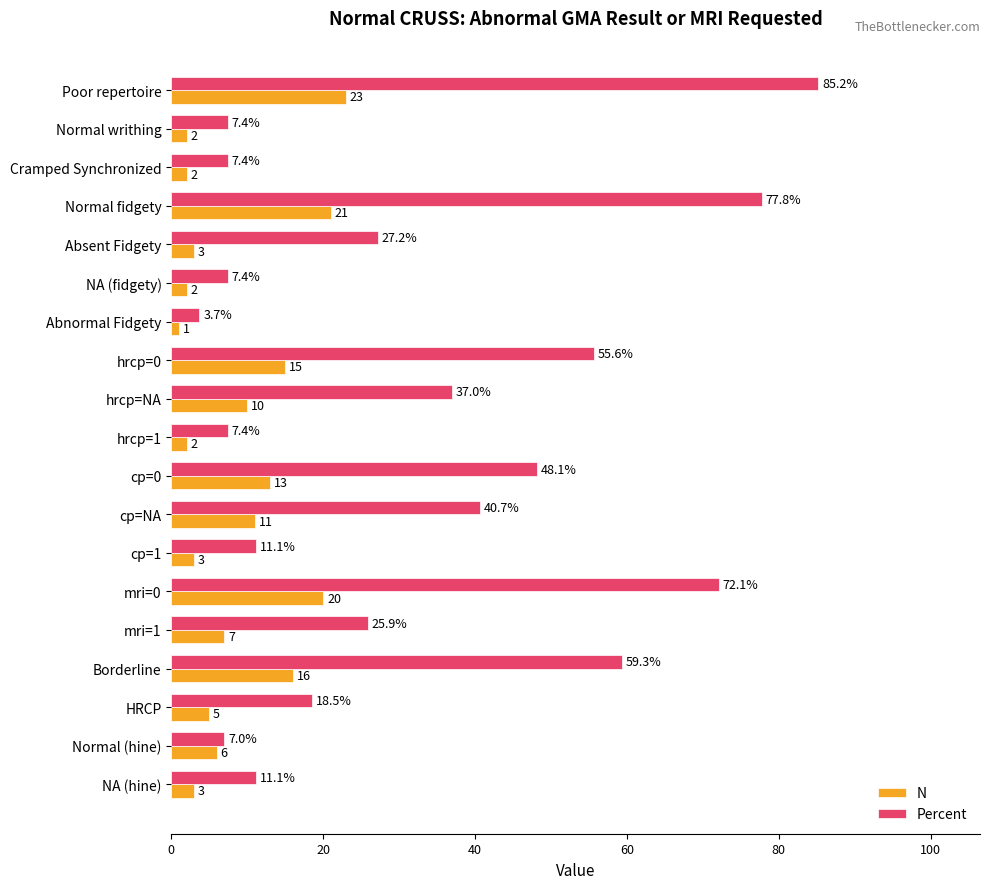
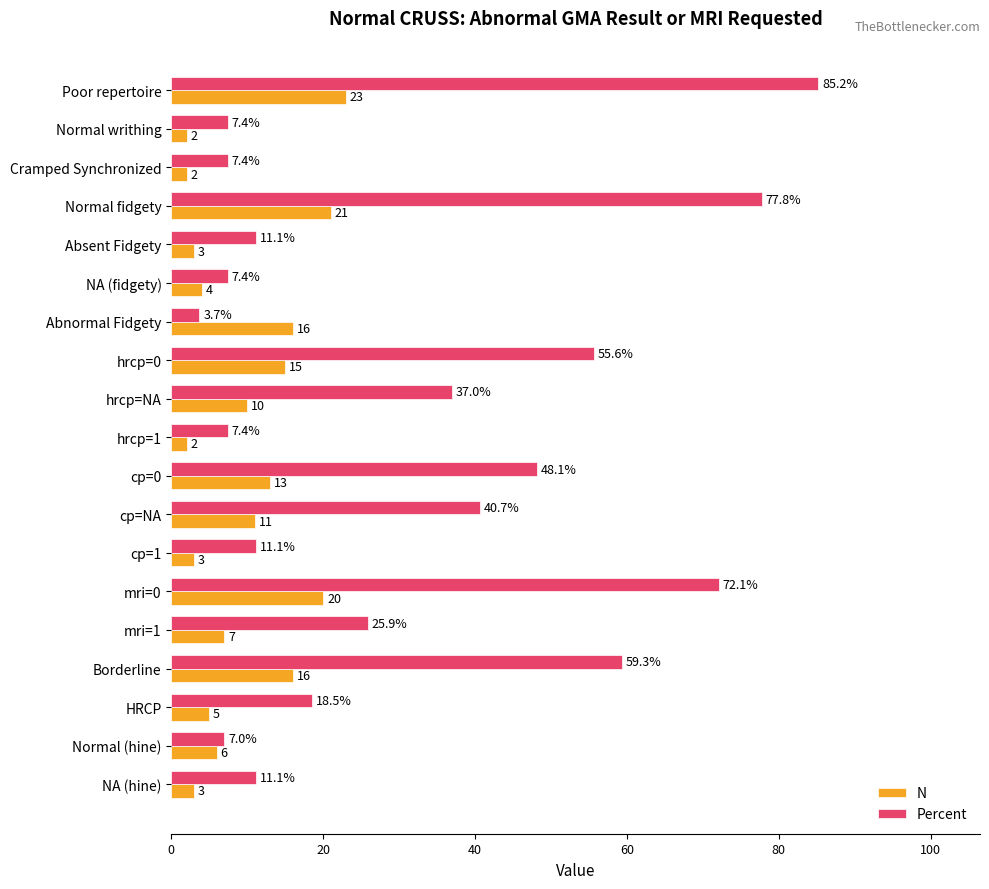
Percent, Absent Fidgety: 27.2% -> 11.1%
N, NA (fidgety): 2 -> 4
N, Abnormal Fidgety: 1 -> 16
